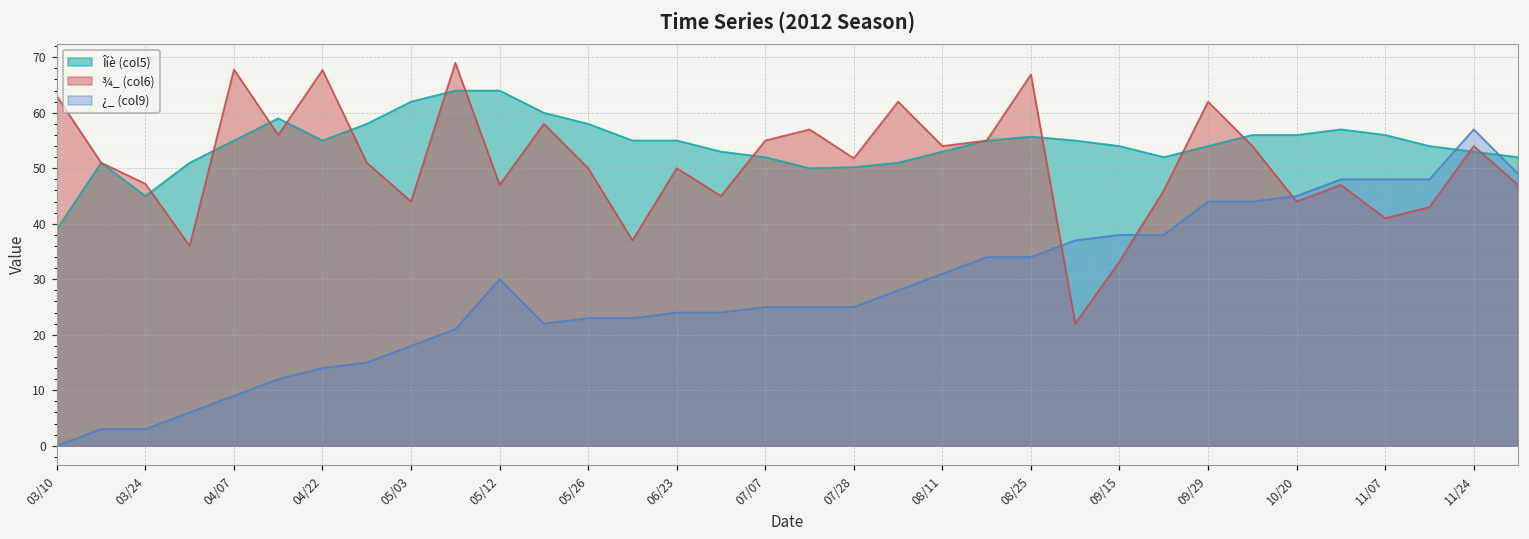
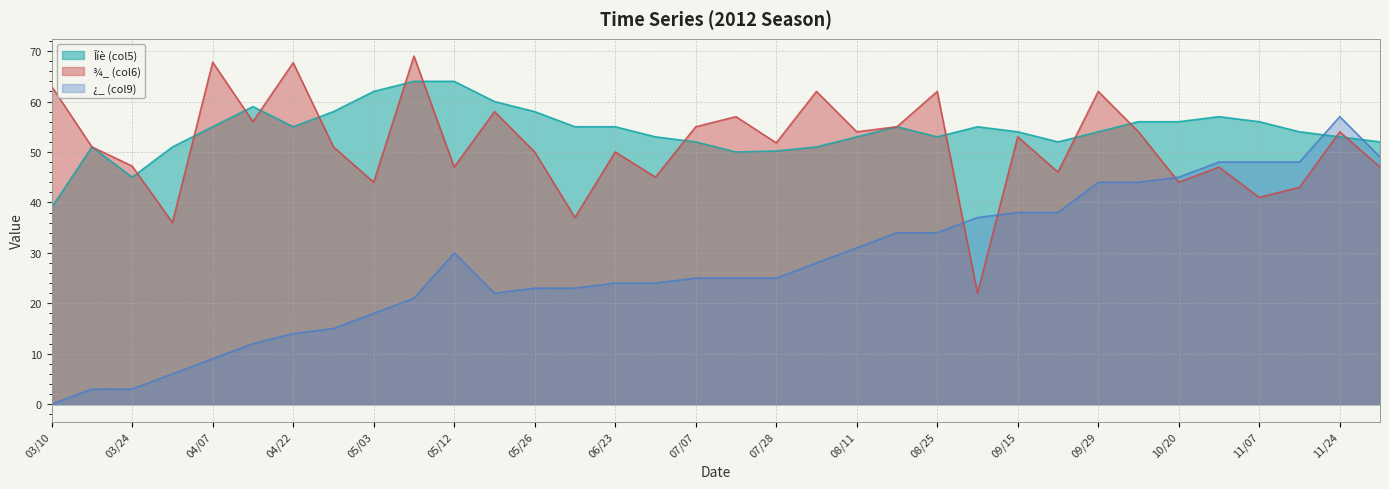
Îíè (col5), 08/25: 56 -> 53
¾_ (col6), 08/25: 67 -> 62
¾_ (col6), 09/15: 33 -> 53
